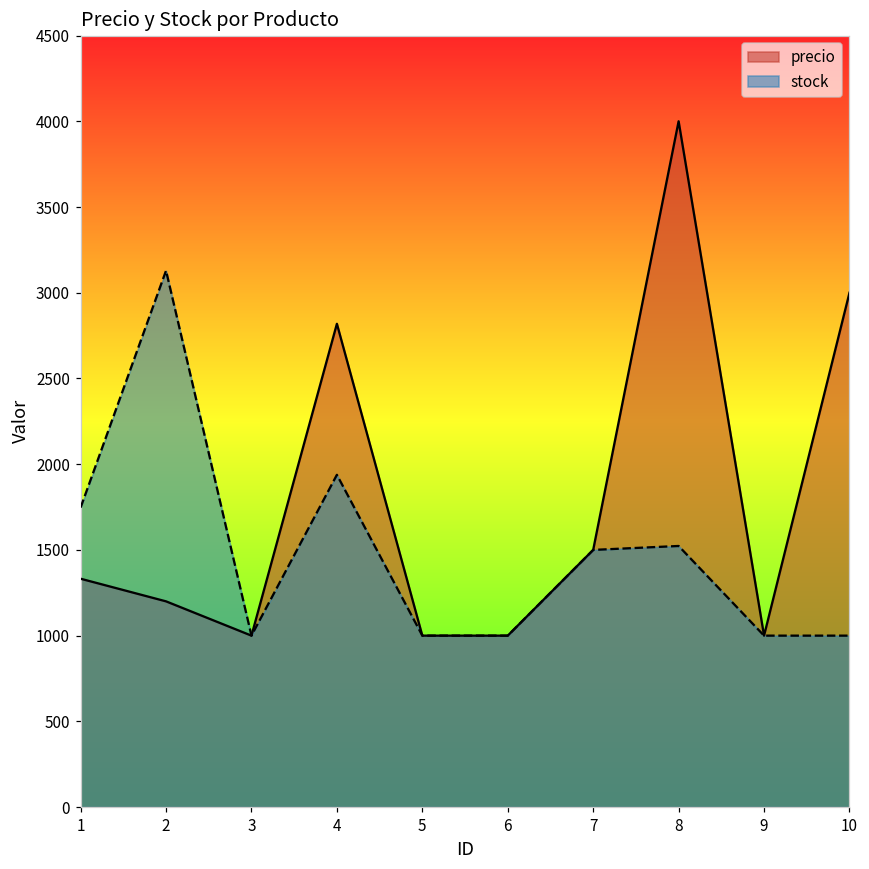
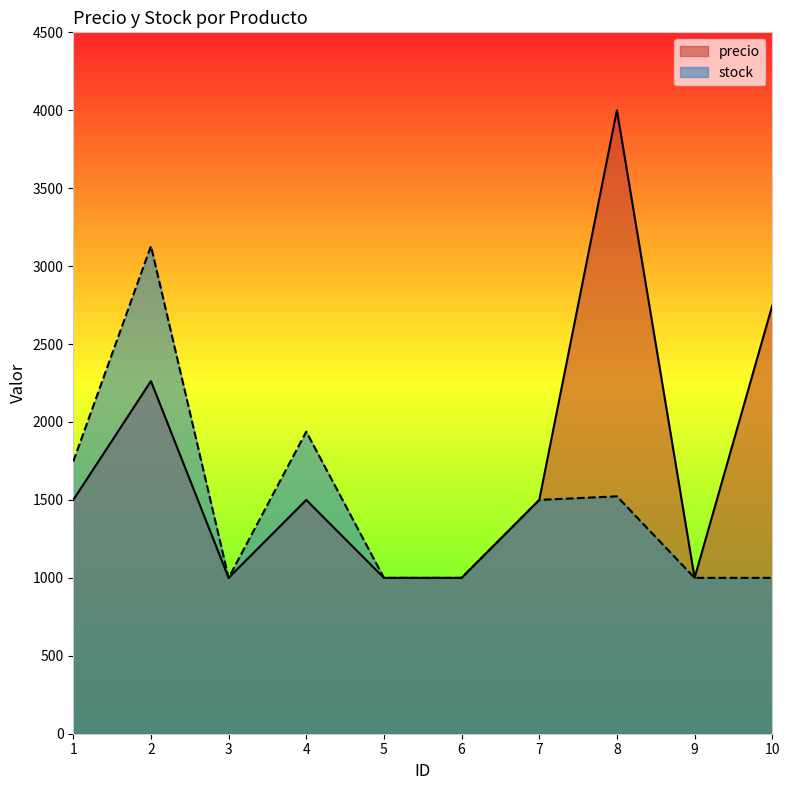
precio, 1: 1330 -> 1500
precio, 2: 1200 -> 2260
precio, 4: 2820 -> 1500
precio, 10: 3000 -> 2750
